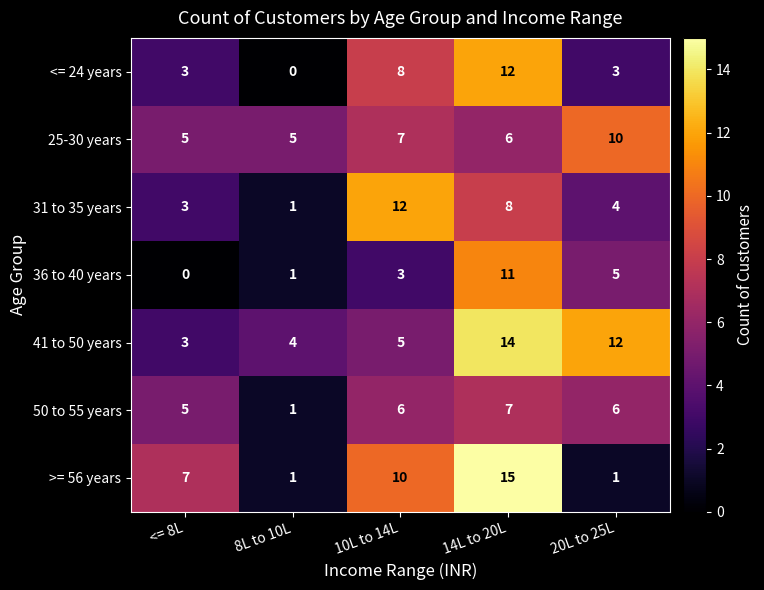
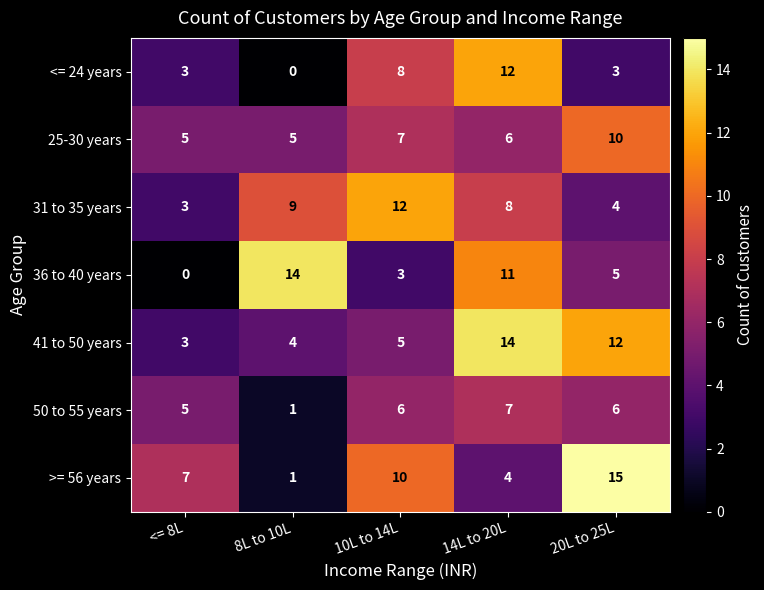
31 to 35 years, 8L to 10L: 1 -> 9
36 to 40 years, 8L to 10L: 1 -> 14
>= 56 years, 14L to 20L: 15 -> 4
>= 56 years, 20L to 25L: 1 -> 15
